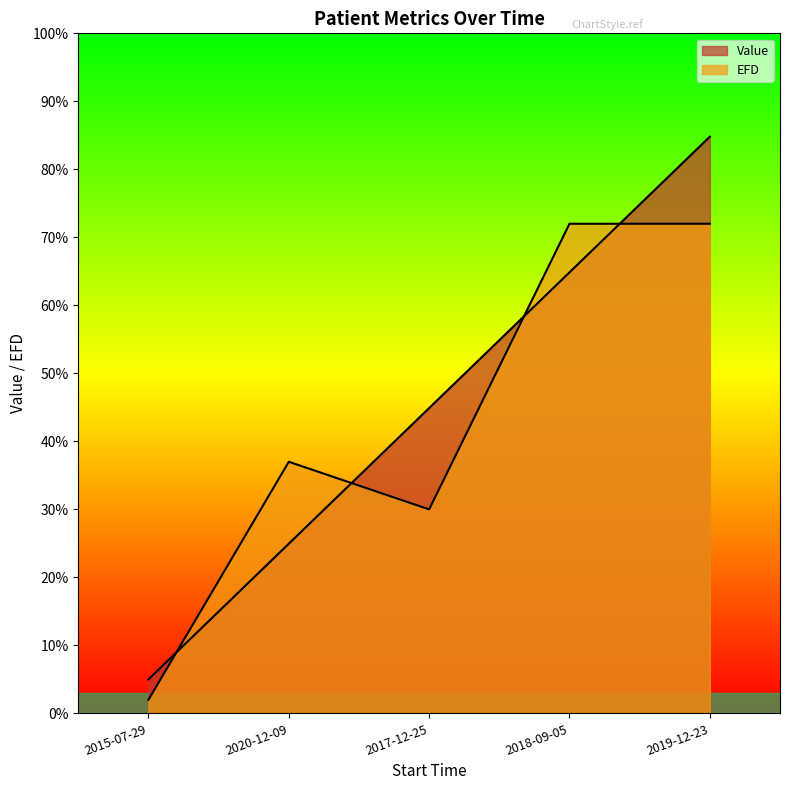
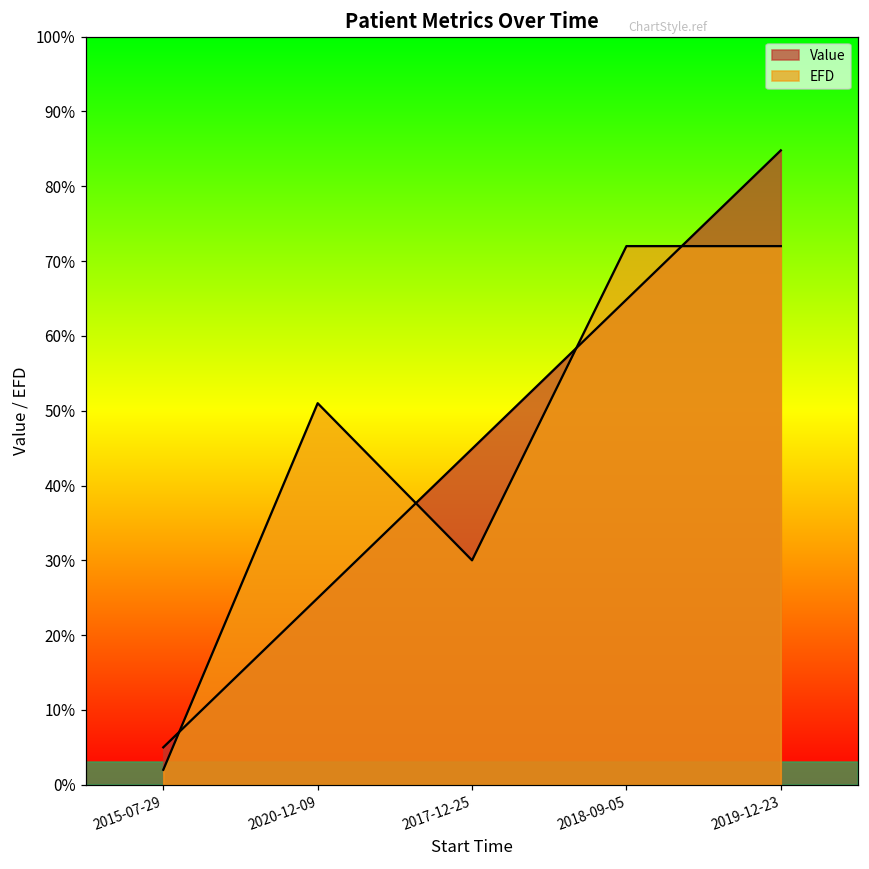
EFD, 2020-12-09: 37% -> 51%
